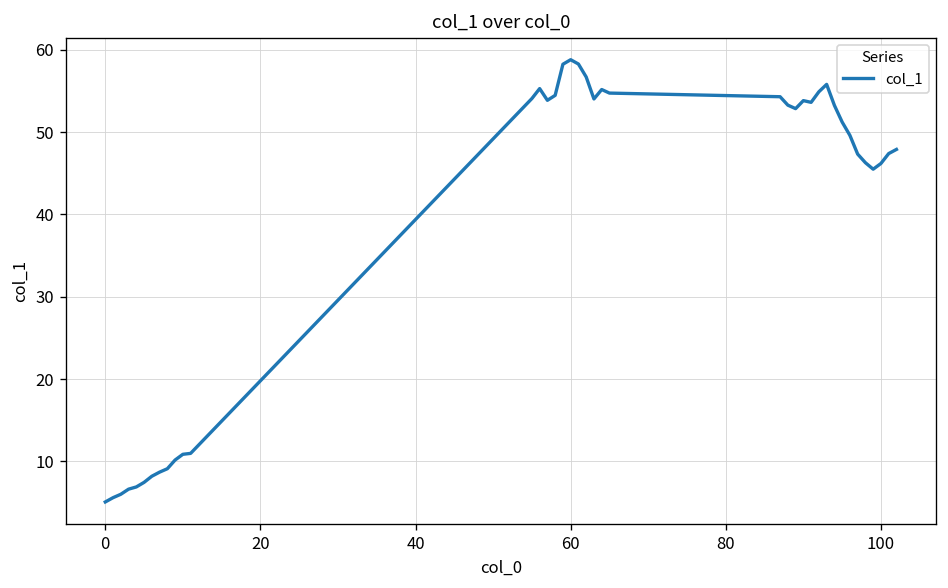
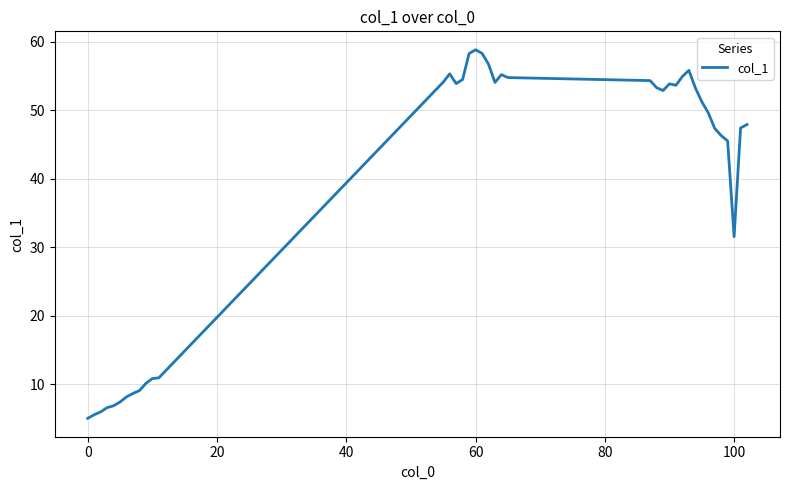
100: 46 -> 32
